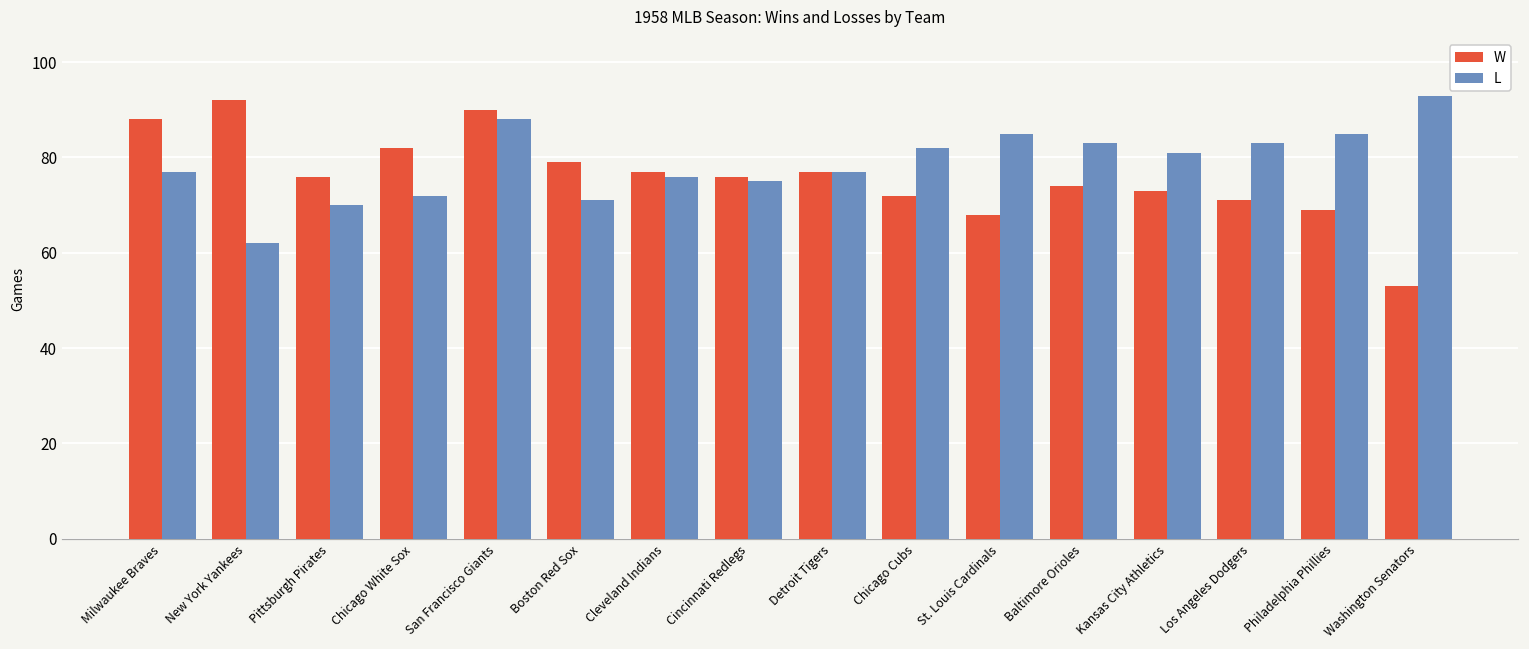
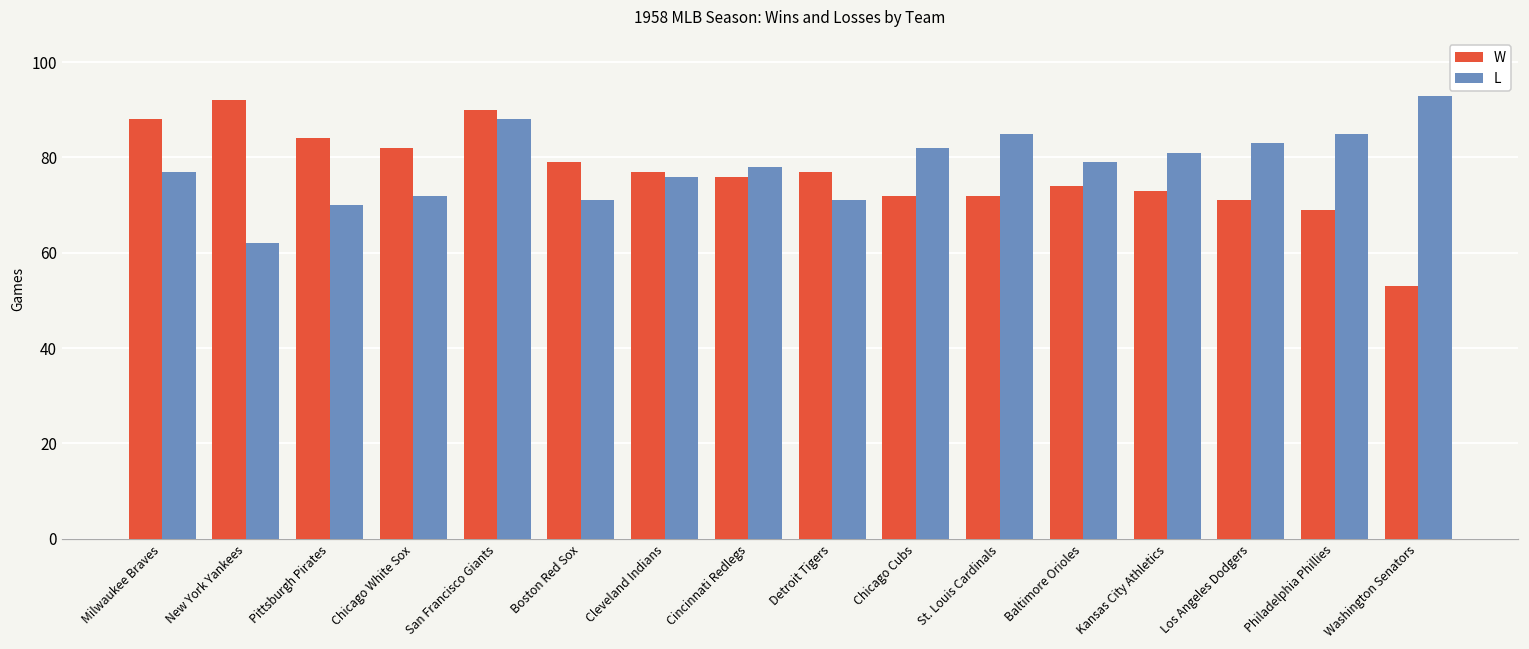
W, Pittsburgh Pirates: 76 -> 84
L, Cincinnati Redlegs: 75 -> 78
L, Detroit Tigers: 77 -> 71
W, St. Louis Cardinals: 68 -> 72
L, Baltimore Orioles: 83 -> 79
